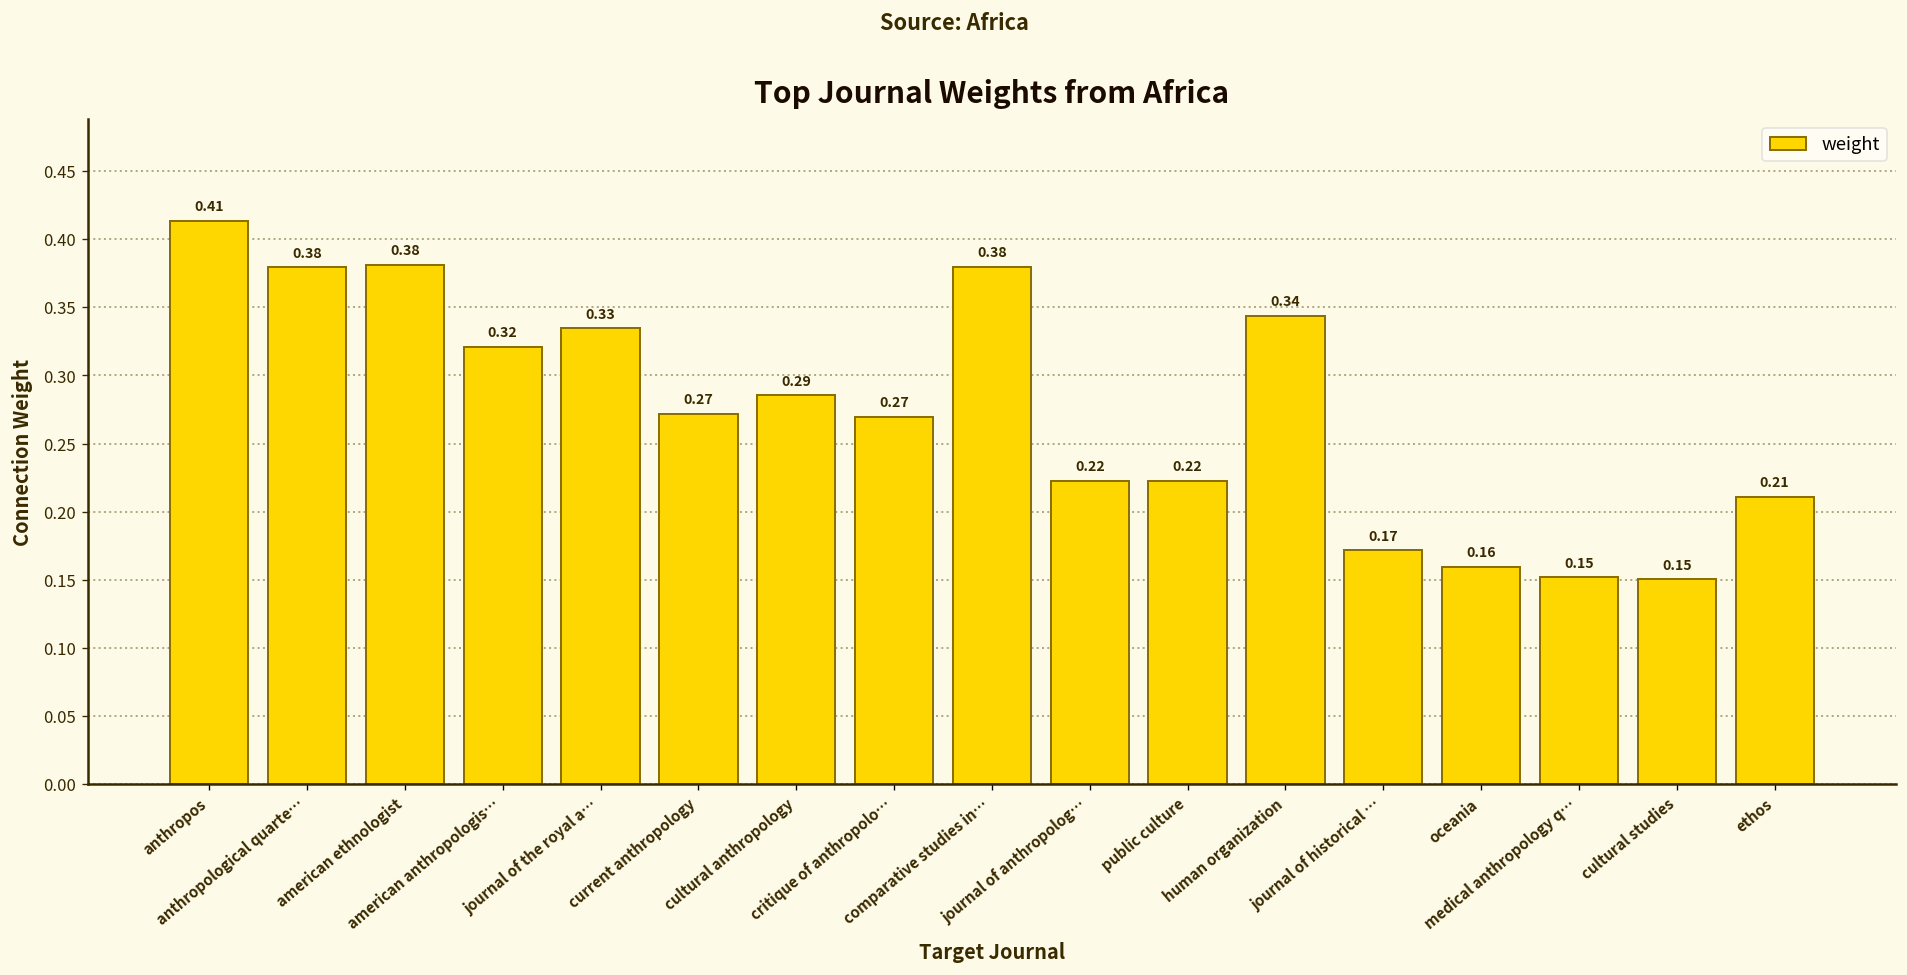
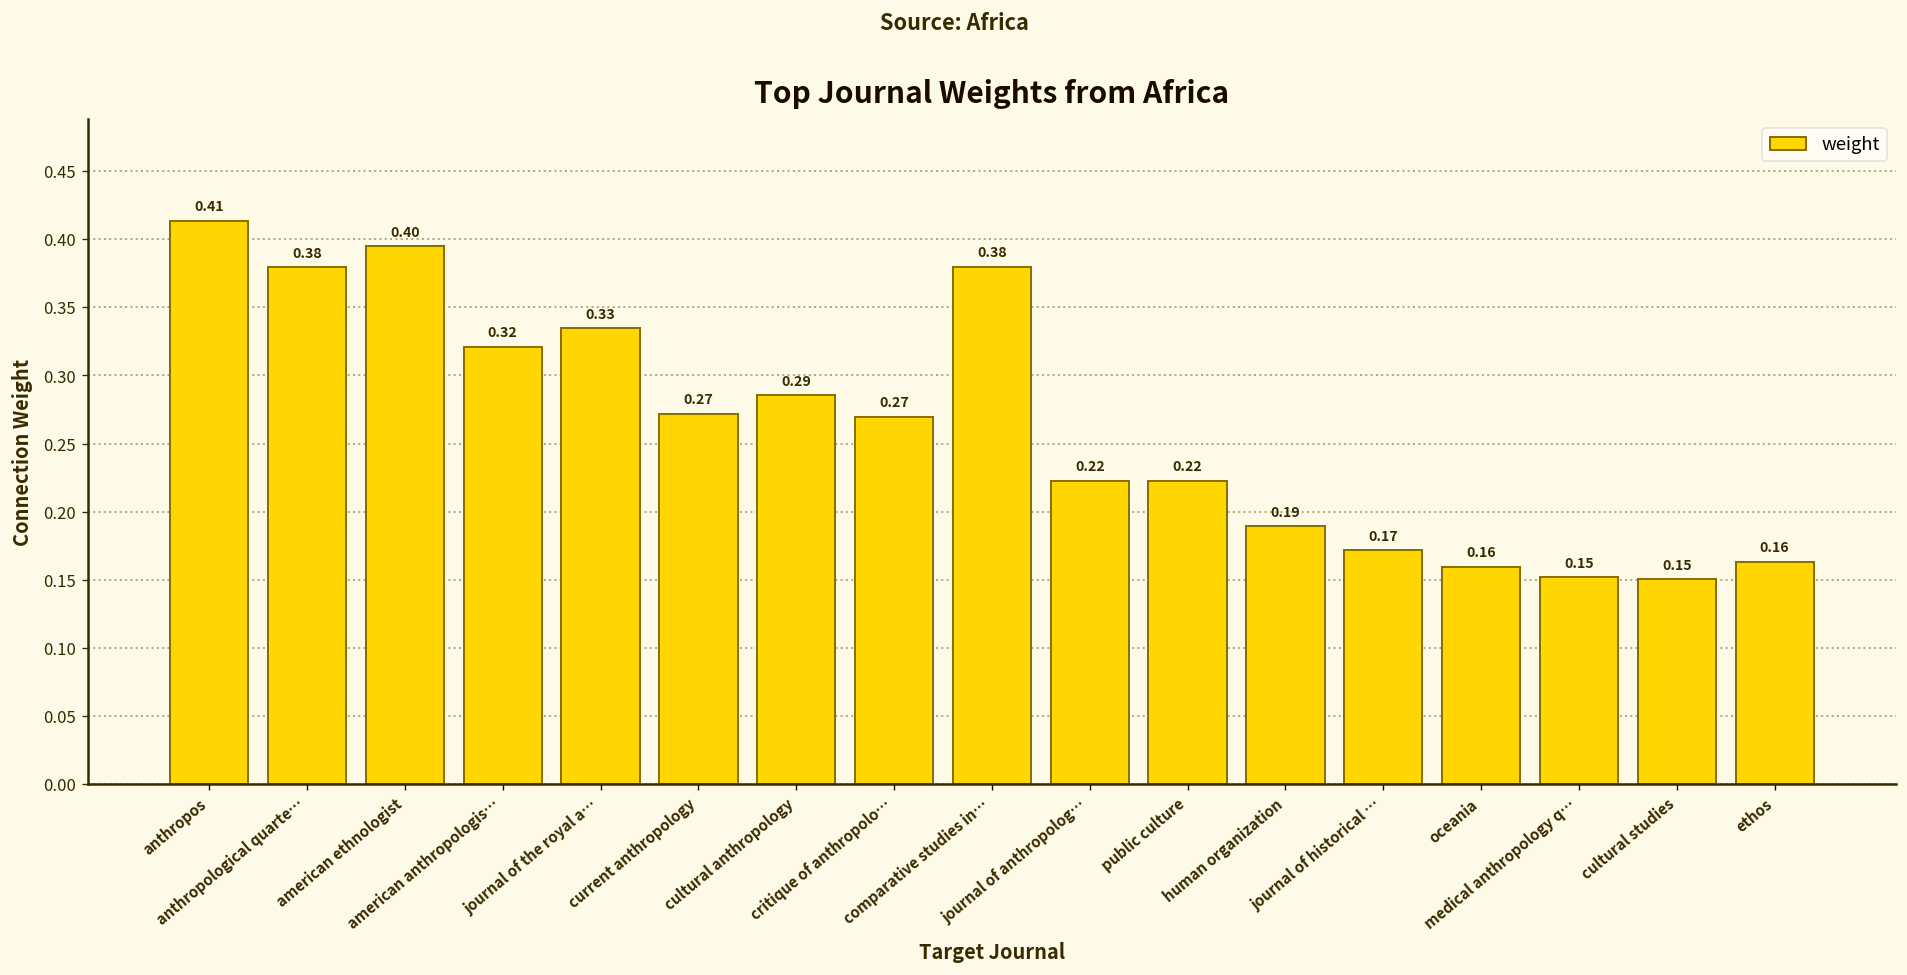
american ethnologist: 0.38 -> 0.40
human organization: 0.34 -> 0.19
ethos: 0.21 -> 0.16
